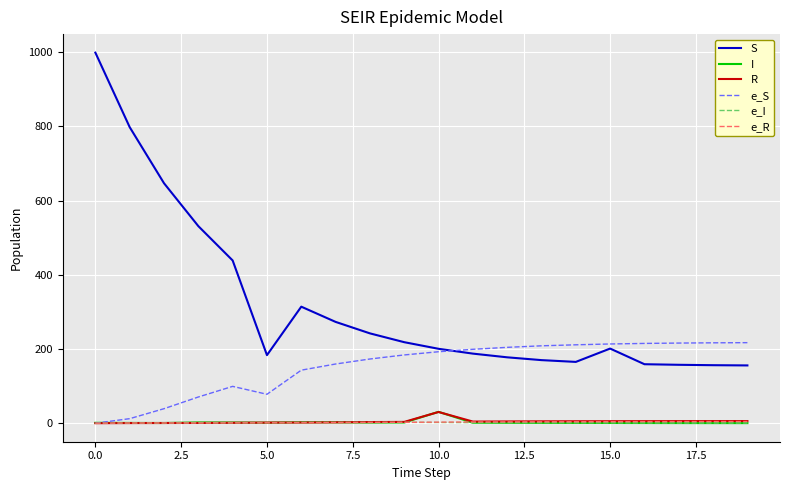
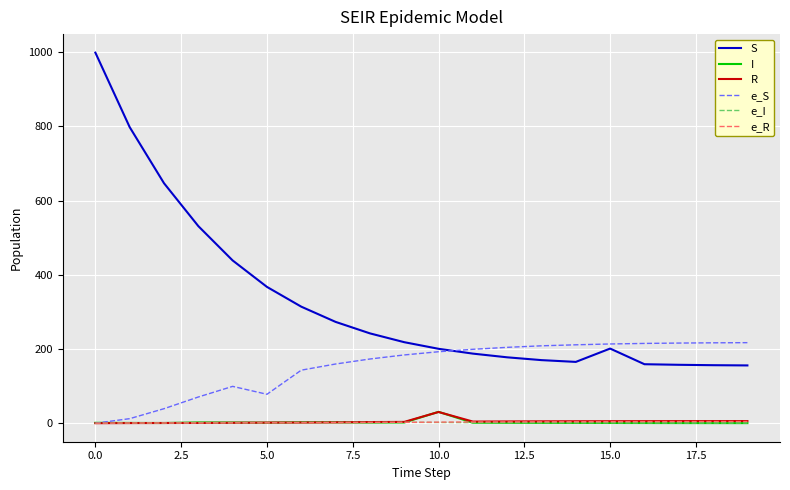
S, 5.0: 180 -> 370
